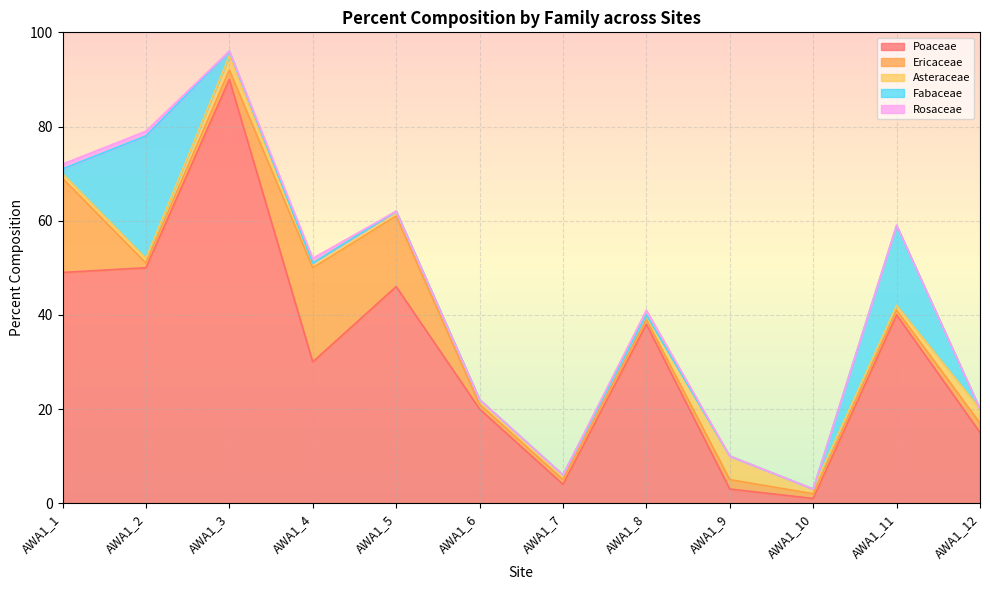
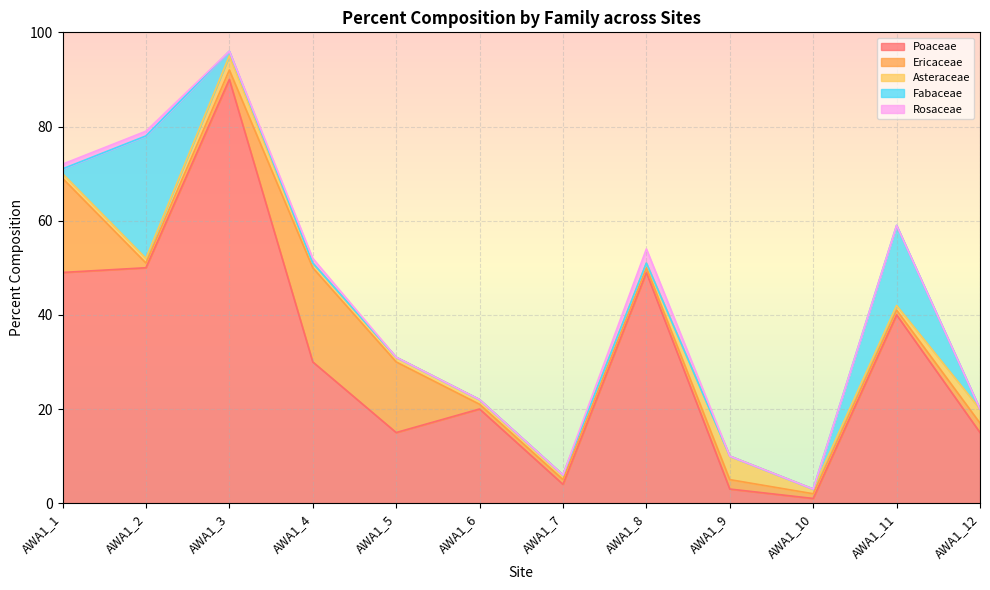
Poaceae, AWA1_5: 46 -> 15
Poaceae, AWA1_8: 38 -> 49
Rosaceae, AWA1_8: 1 -> 3
